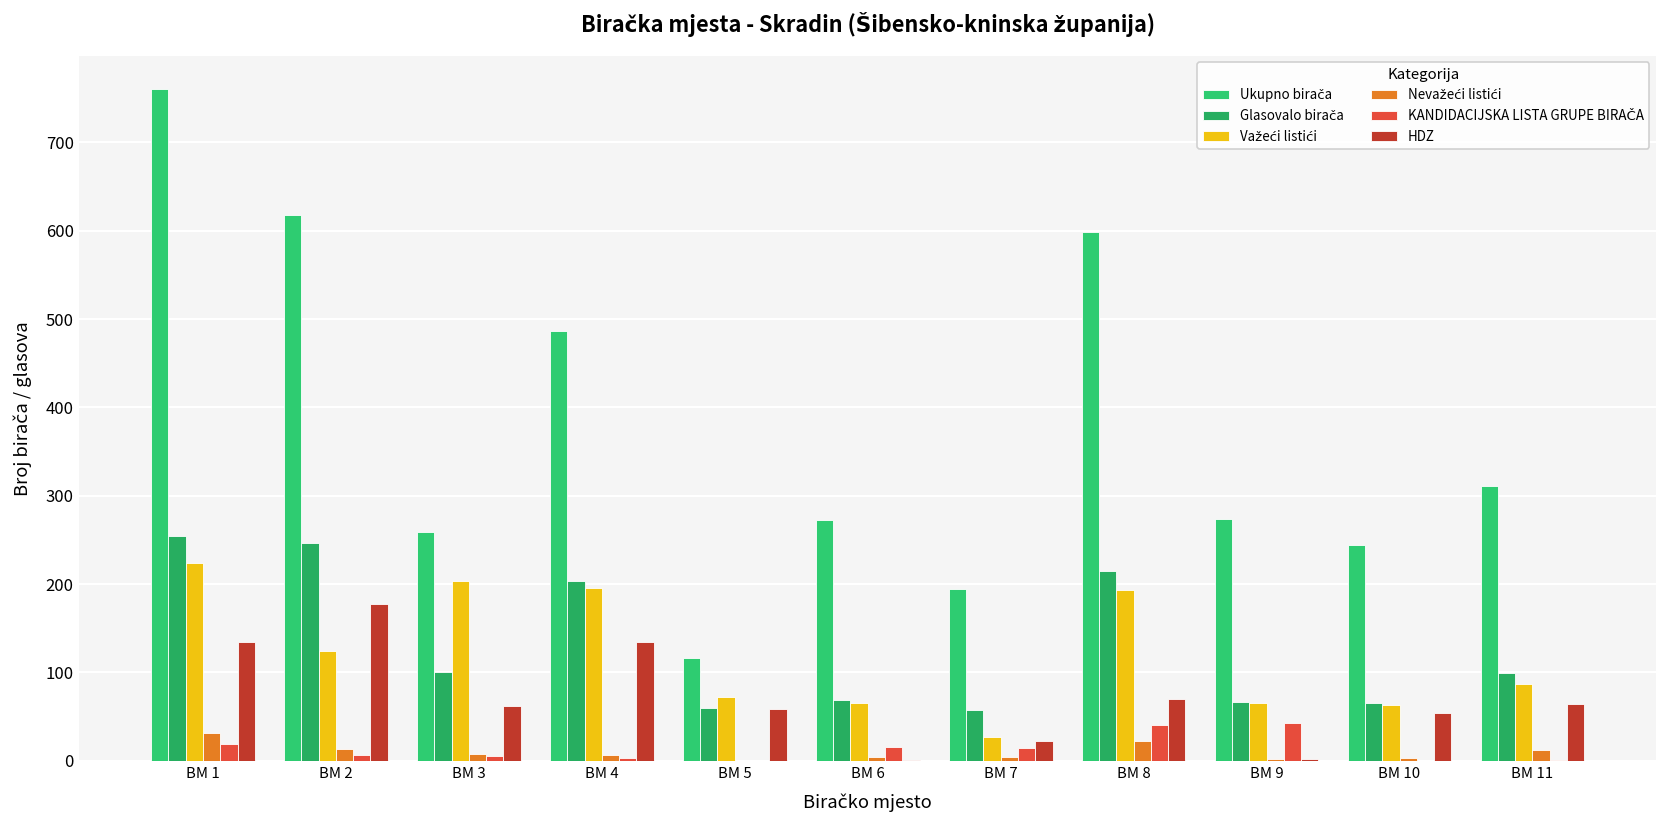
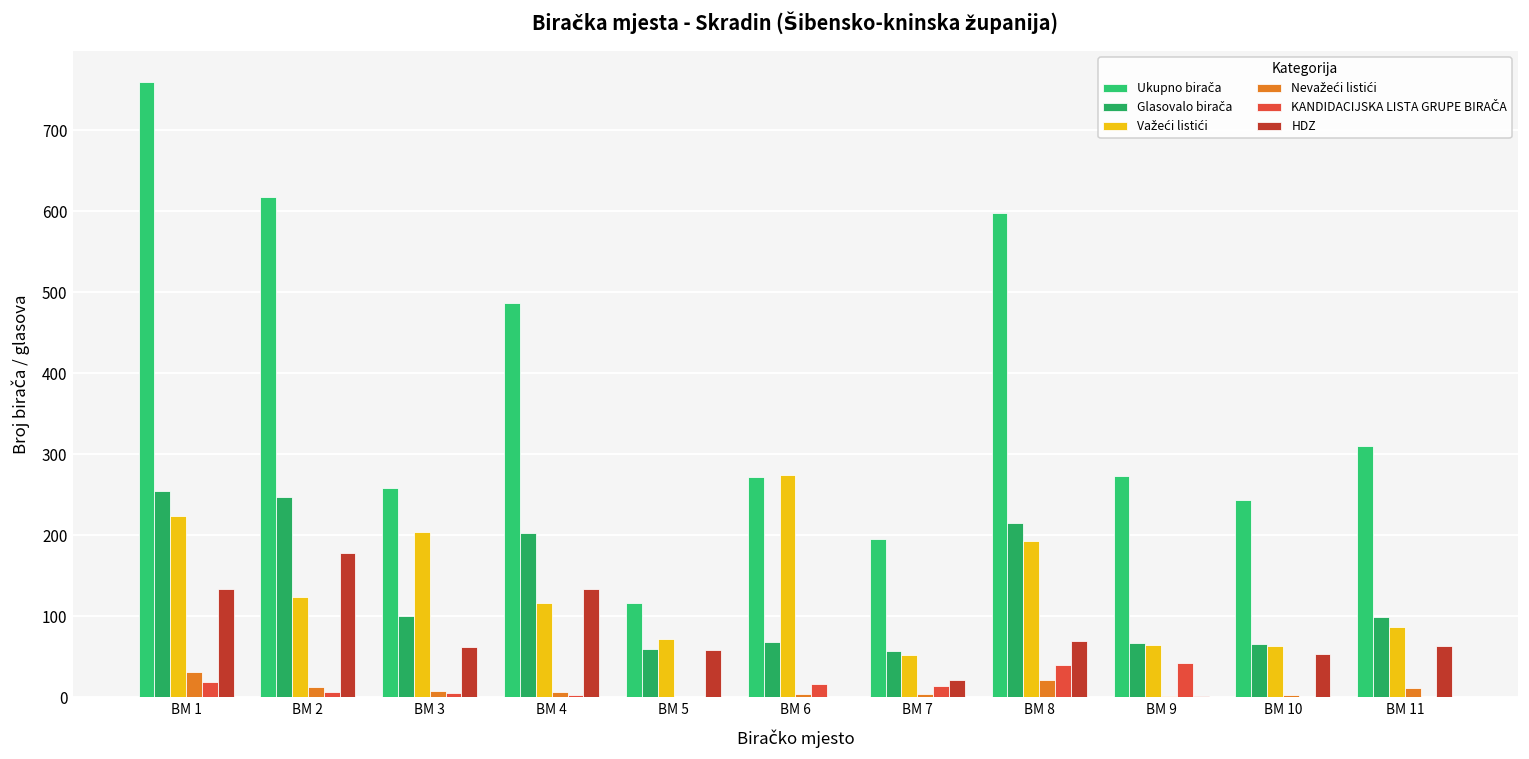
Važeći listići, BM 4: 200 -> 120
Važeći listići, BM 6: 70 -> 280
Važeći listići, BM 7: 30 -> 50
